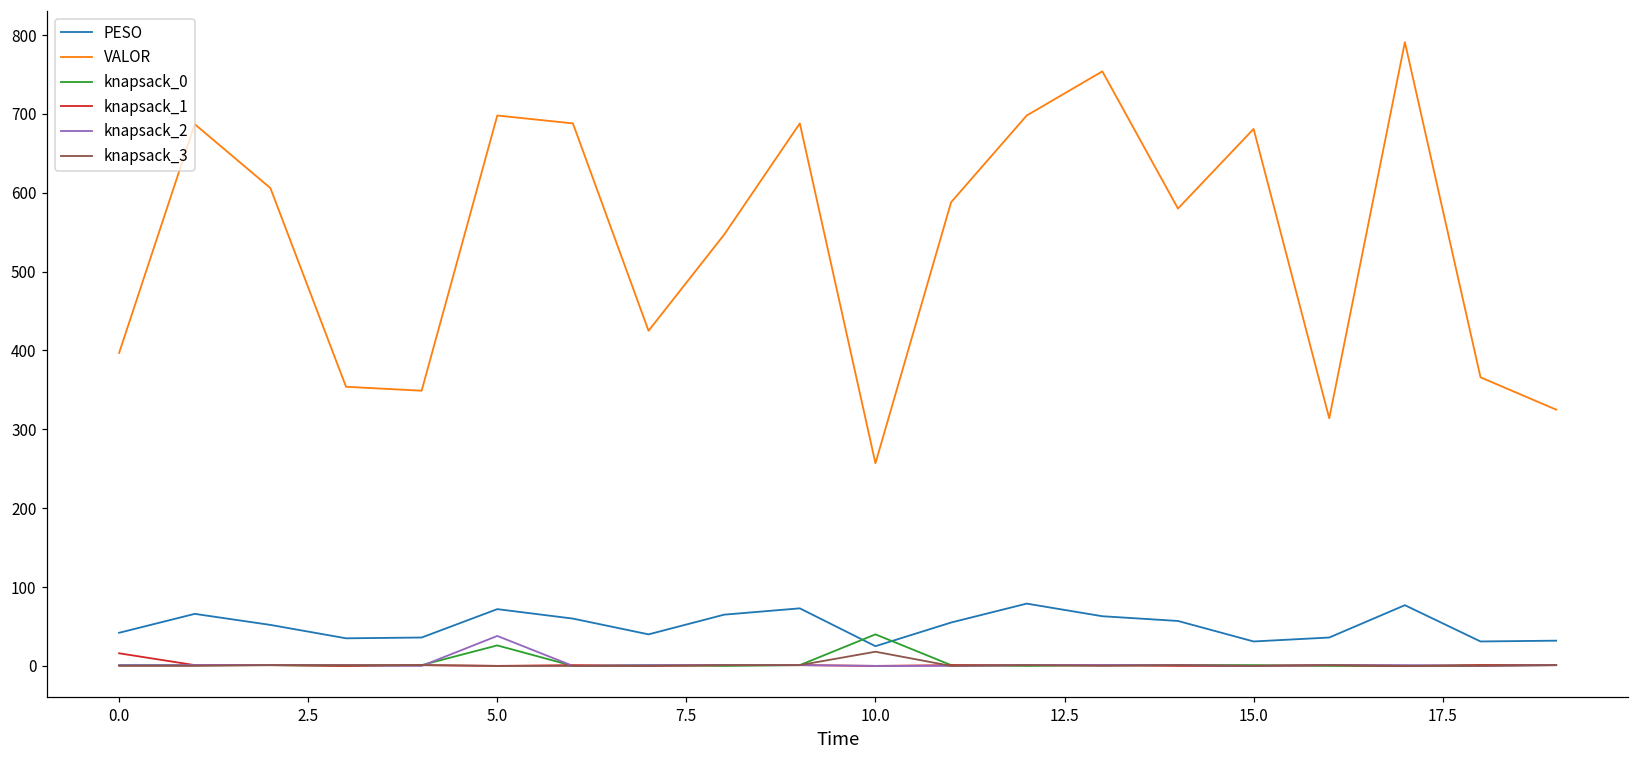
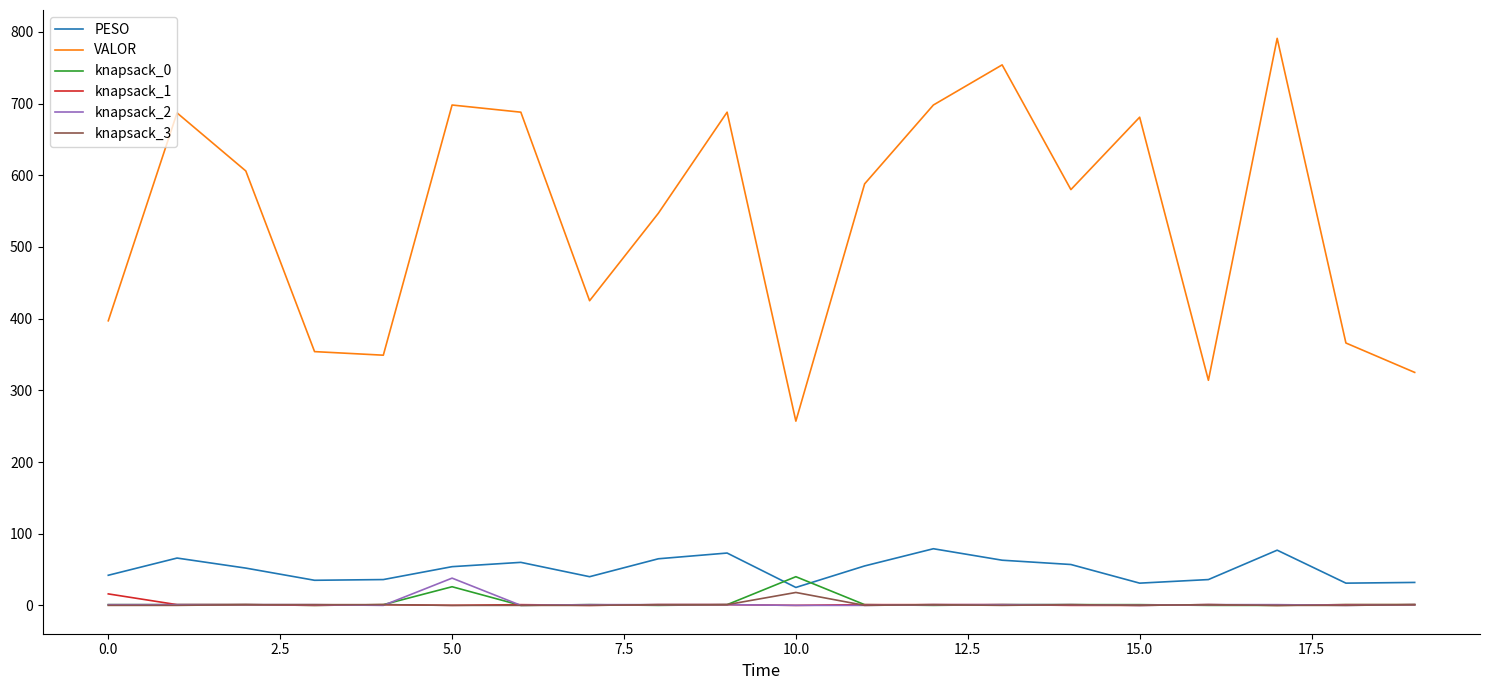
PESO, 5.0: 70 -> 50
